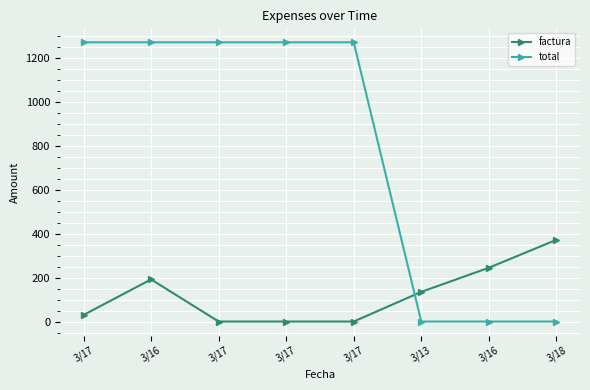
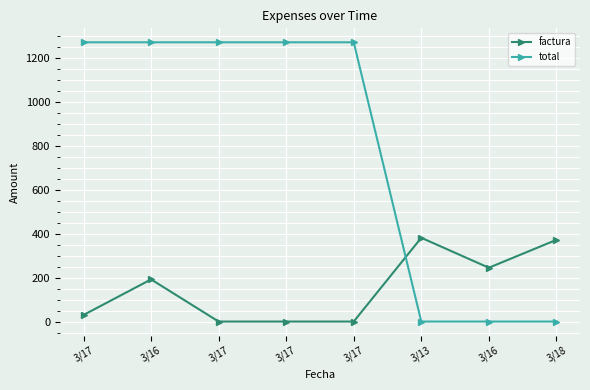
factura, 3/13: 140 -> 380
